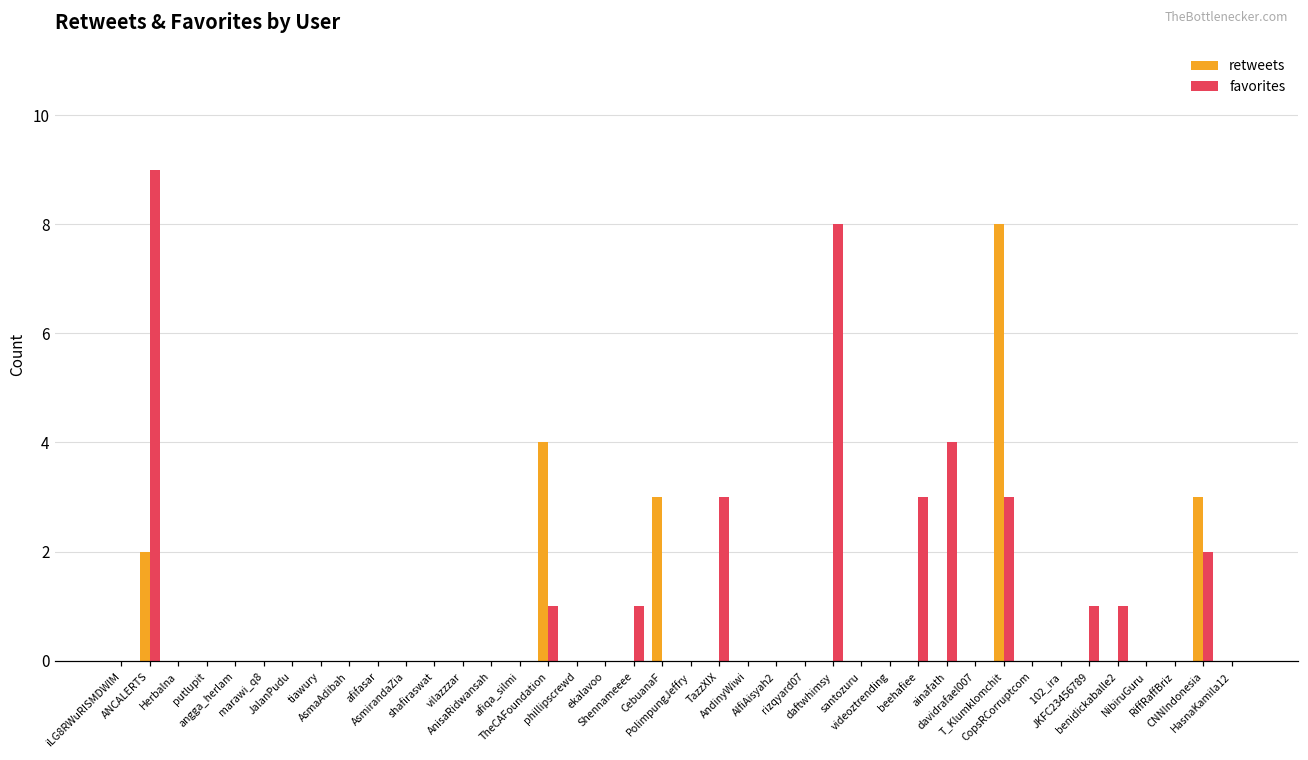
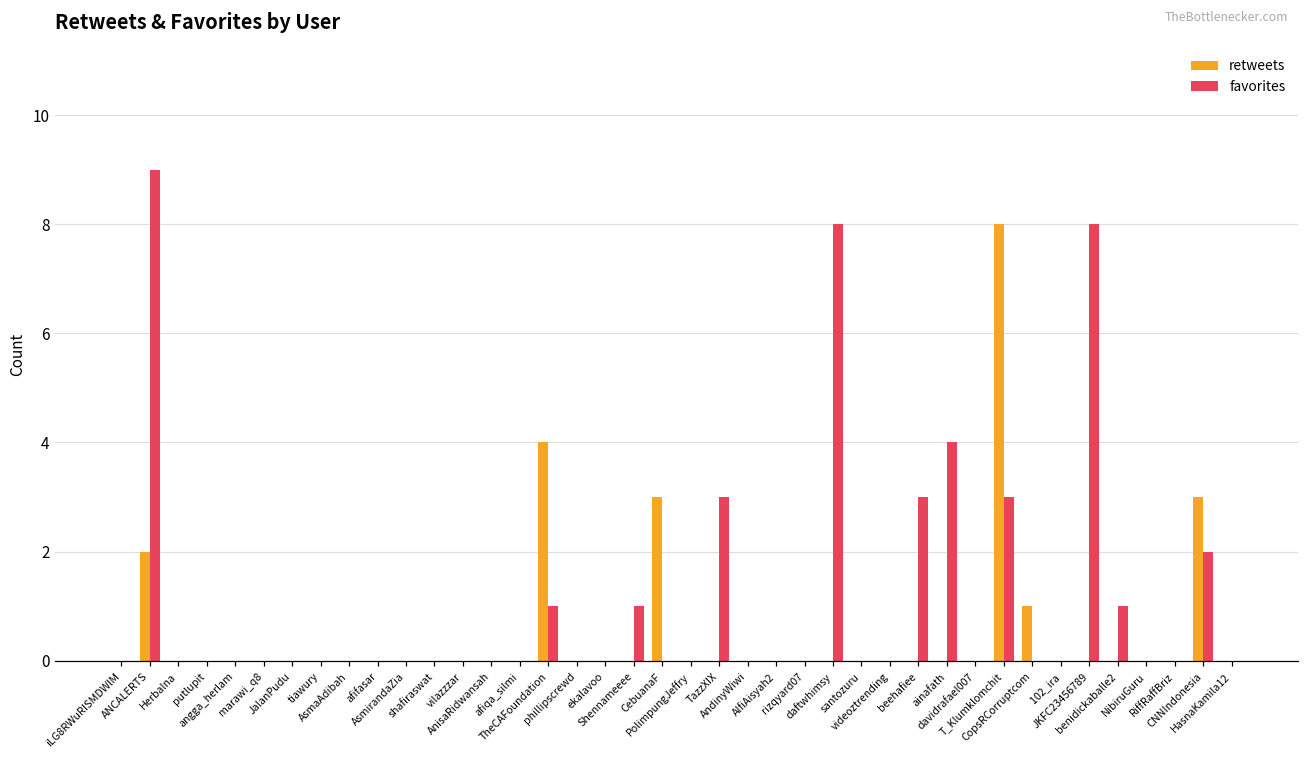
retweets, CopsRCorruptcom: 0 -> 1
favorites, JKFC23456789: 1 -> 8
